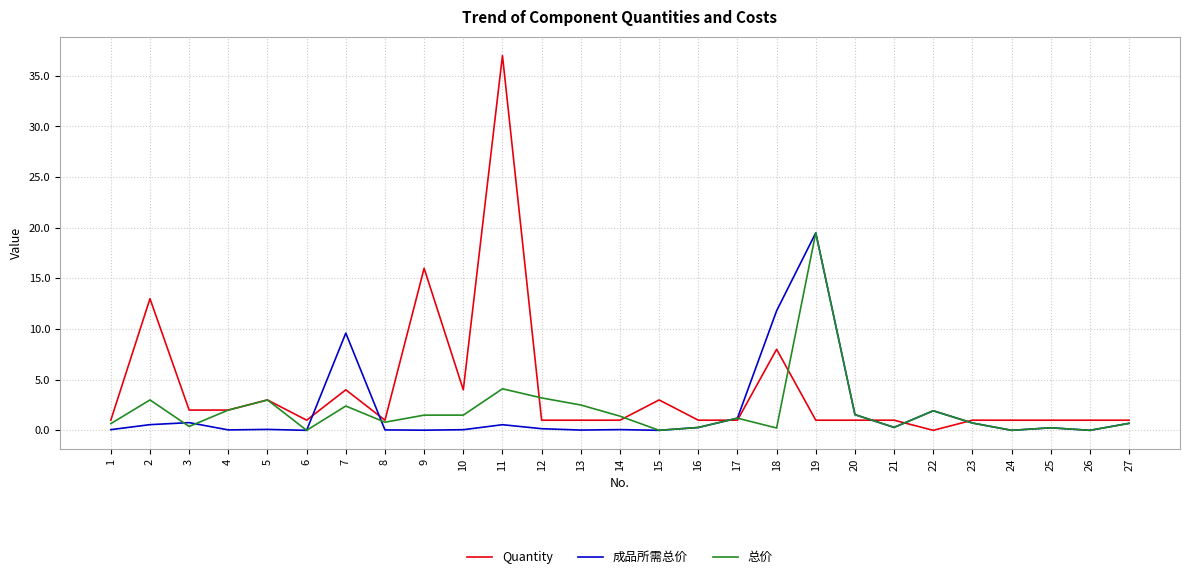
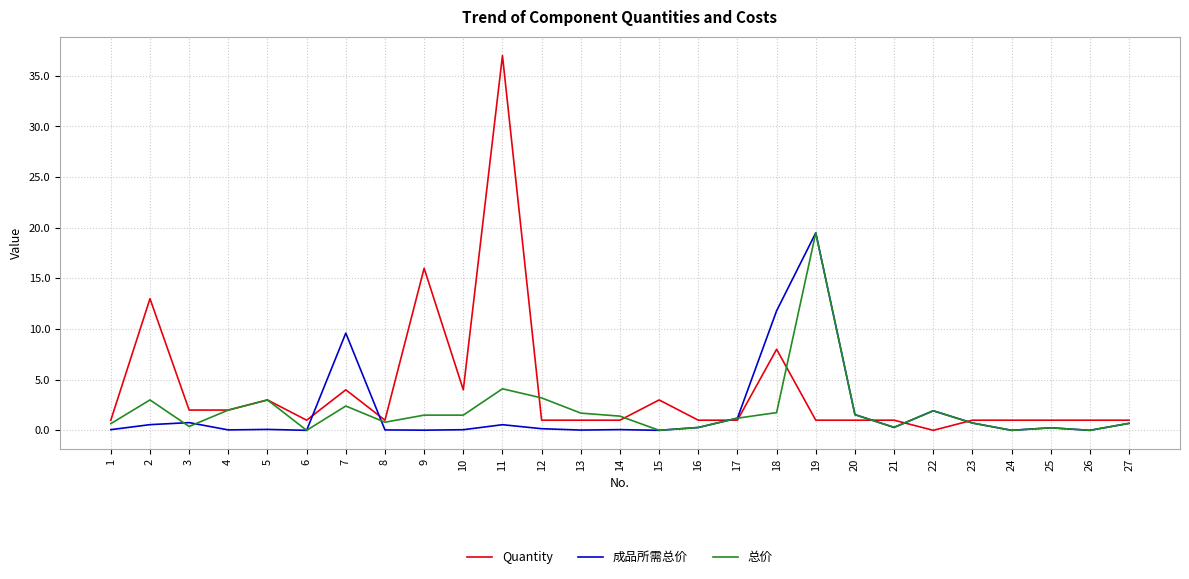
总价, 13: 2.5 -> 1.7
总价, 18: 0.2 -> 1.8
